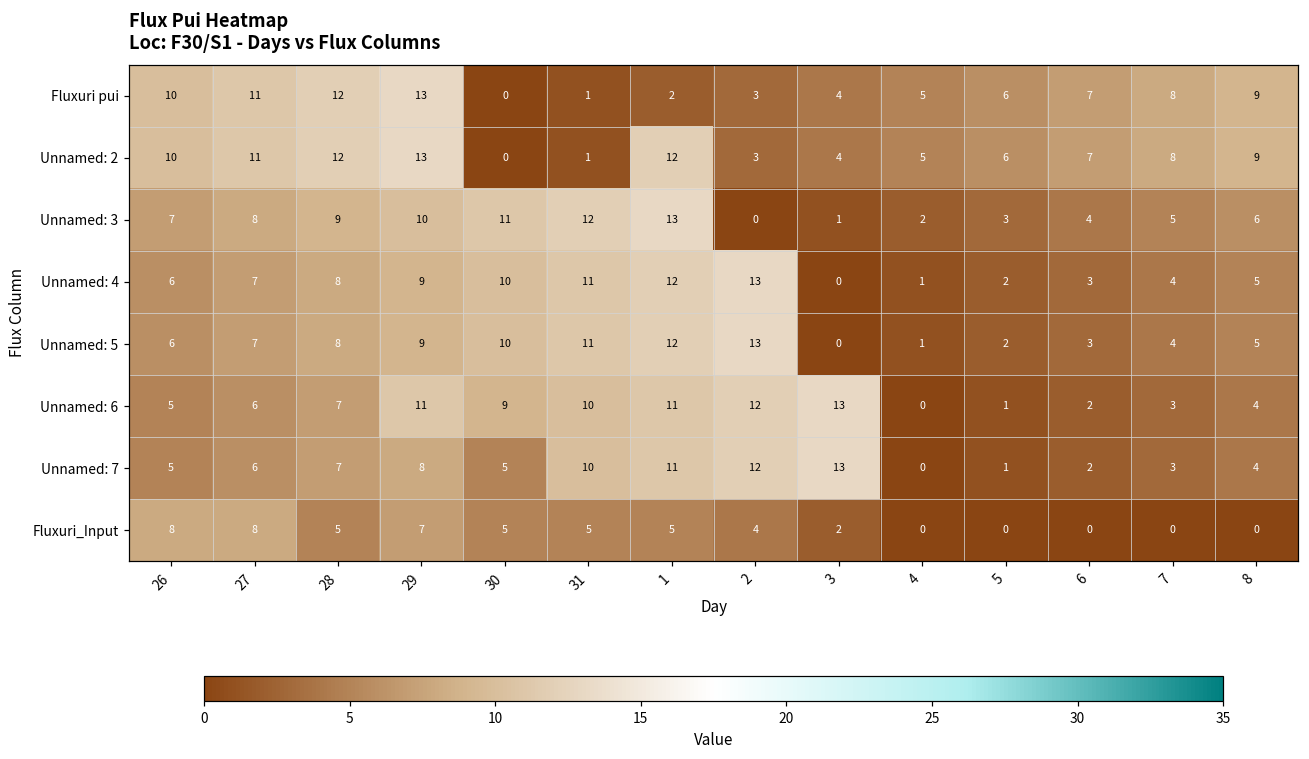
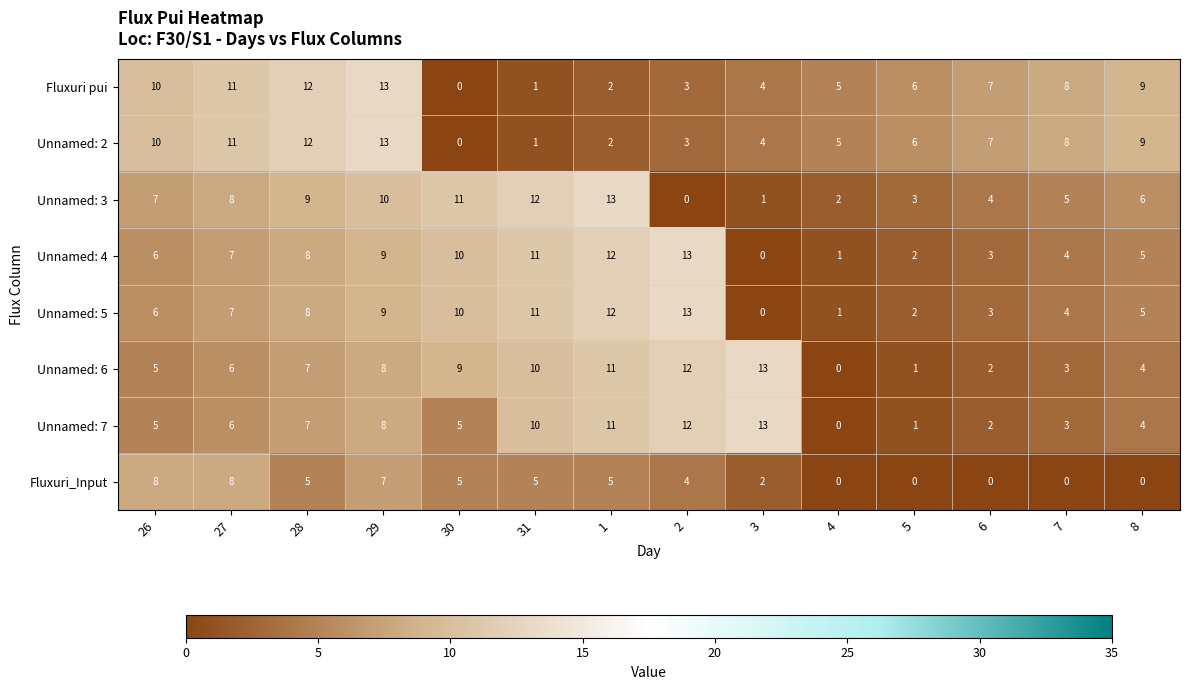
Unnamed: 2, 1: 12 -> 2
Unnamed: 6, 29: 11 -> 8
